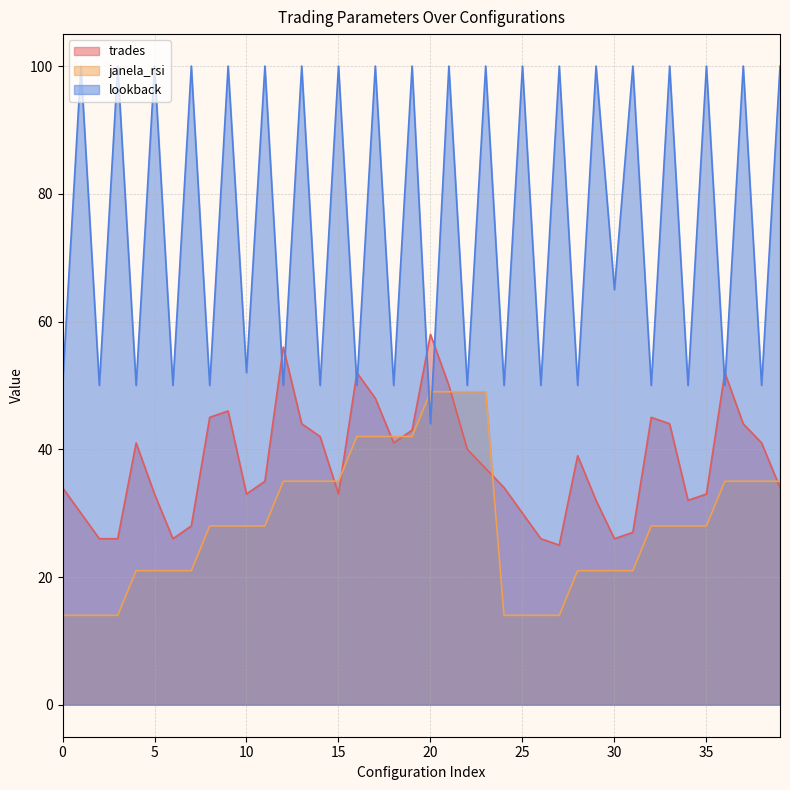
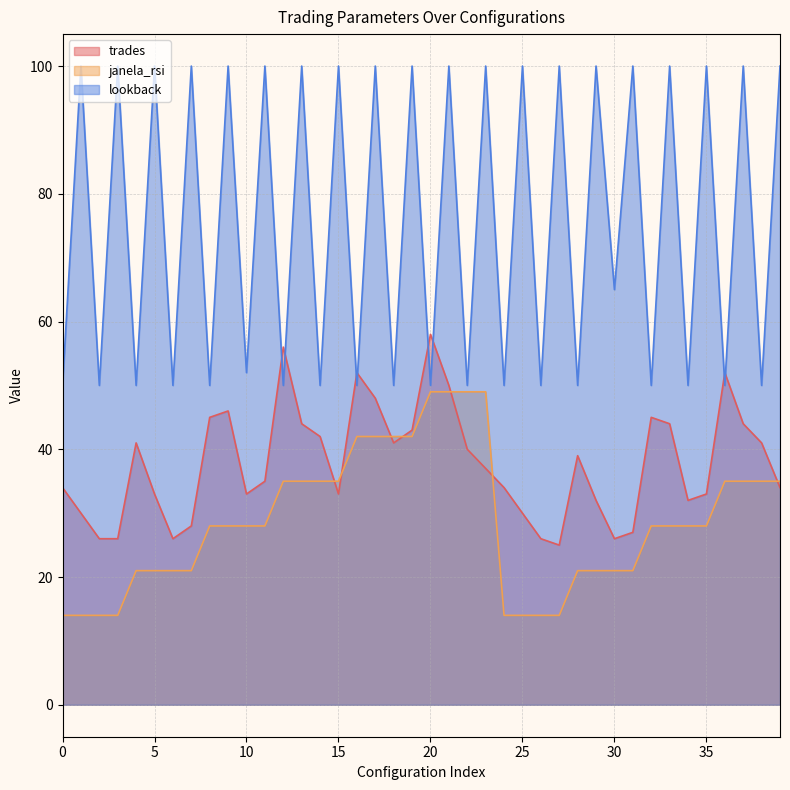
lookback, 20: 44 -> 50
